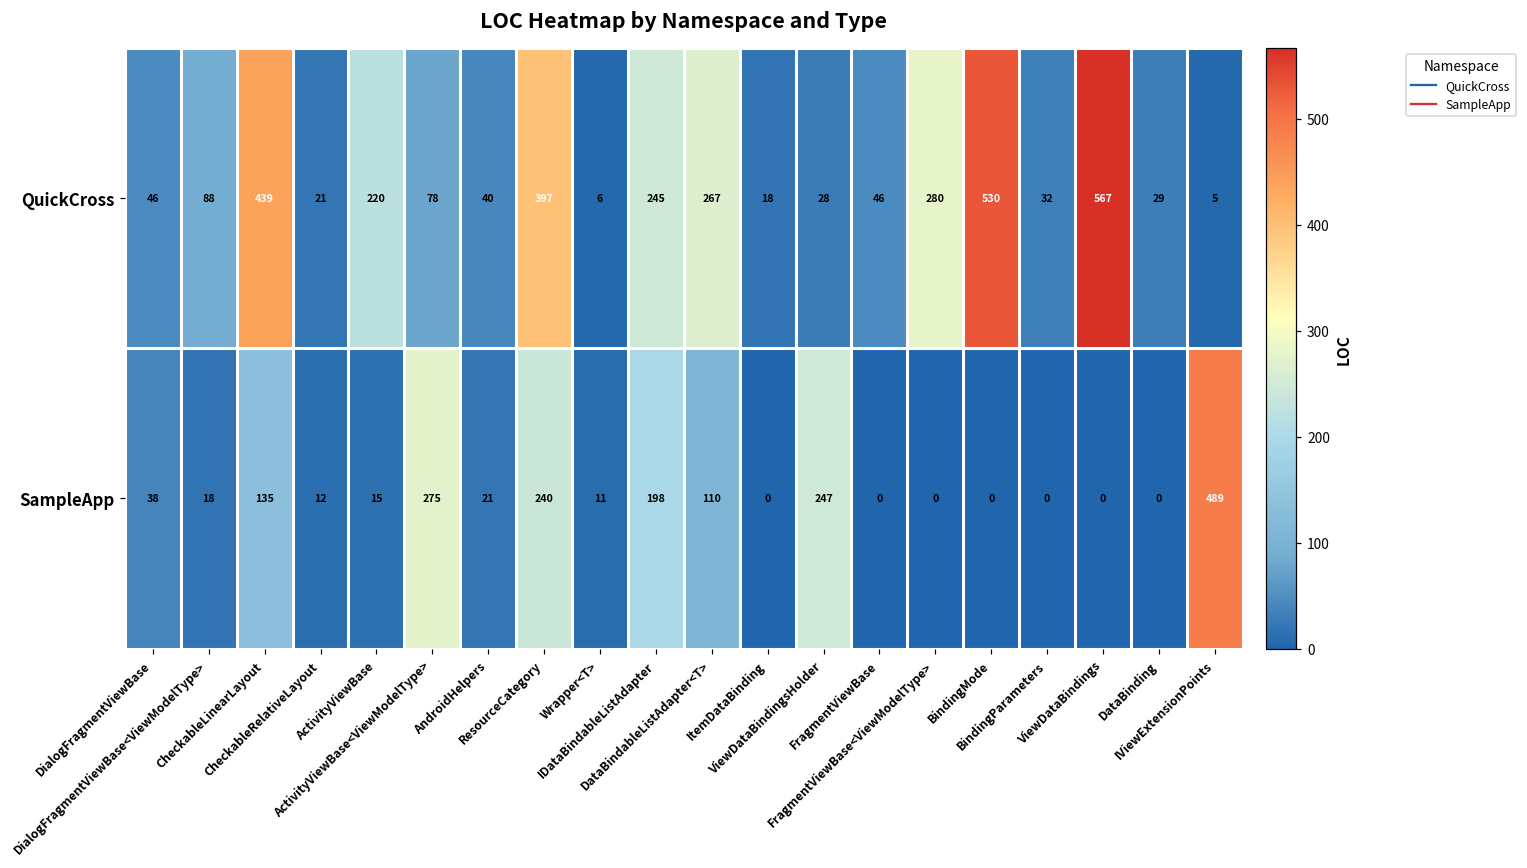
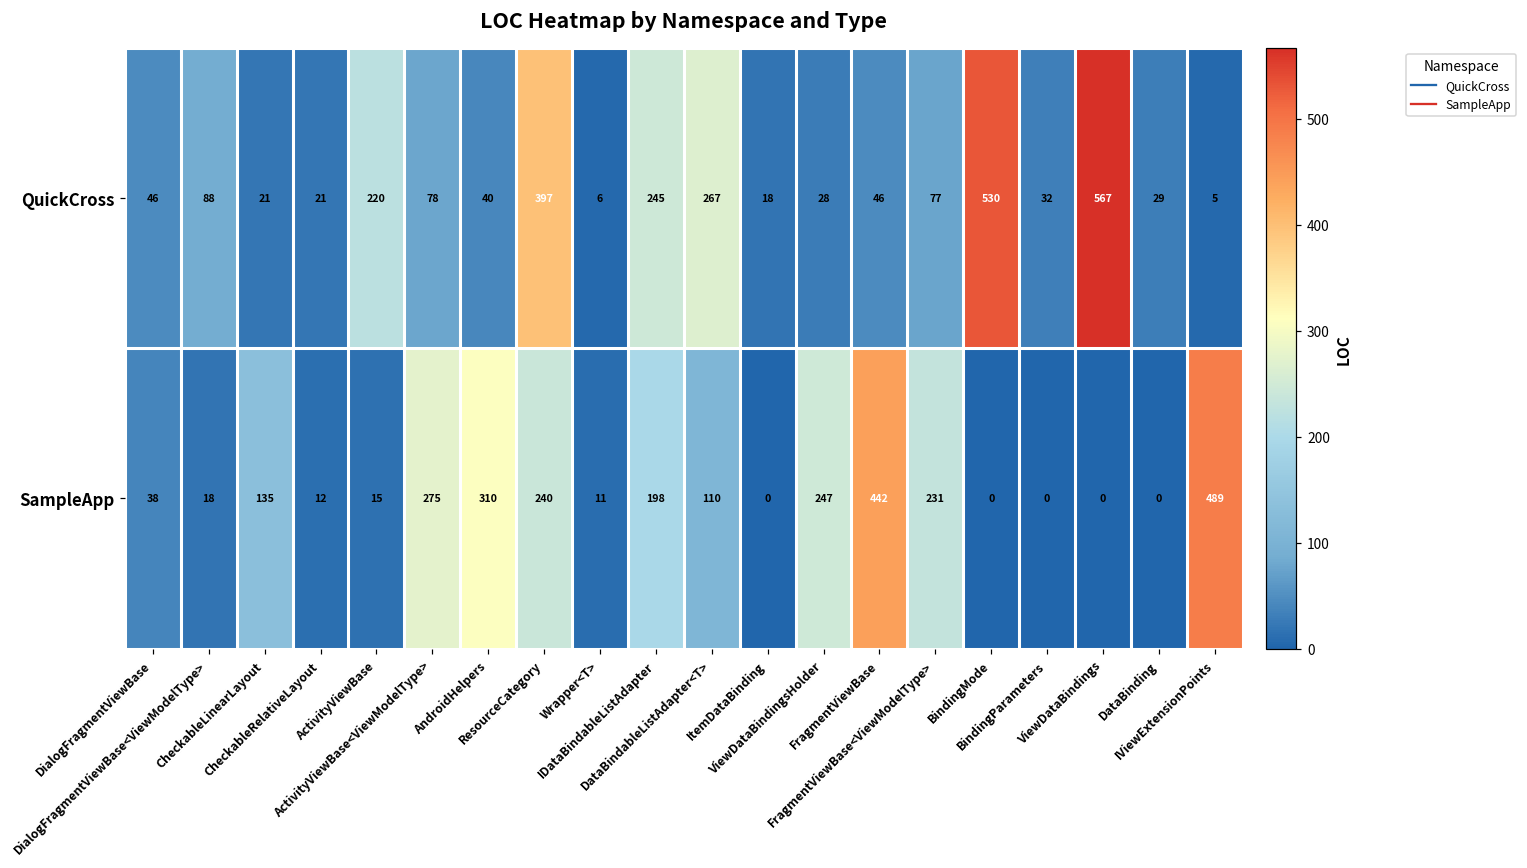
QuickCross, CheckableLinearLayout: 439 -> 21
QuickCross, FragmentViewBase<ViewModelType>: 280 -> 77
SampleApp, AndroidHelpers: 21 -> 310
SampleApp, FragmentViewBase: 0 -> 442
SampleApp, FragmentViewBase<ViewModelType>: 0 -> 231
